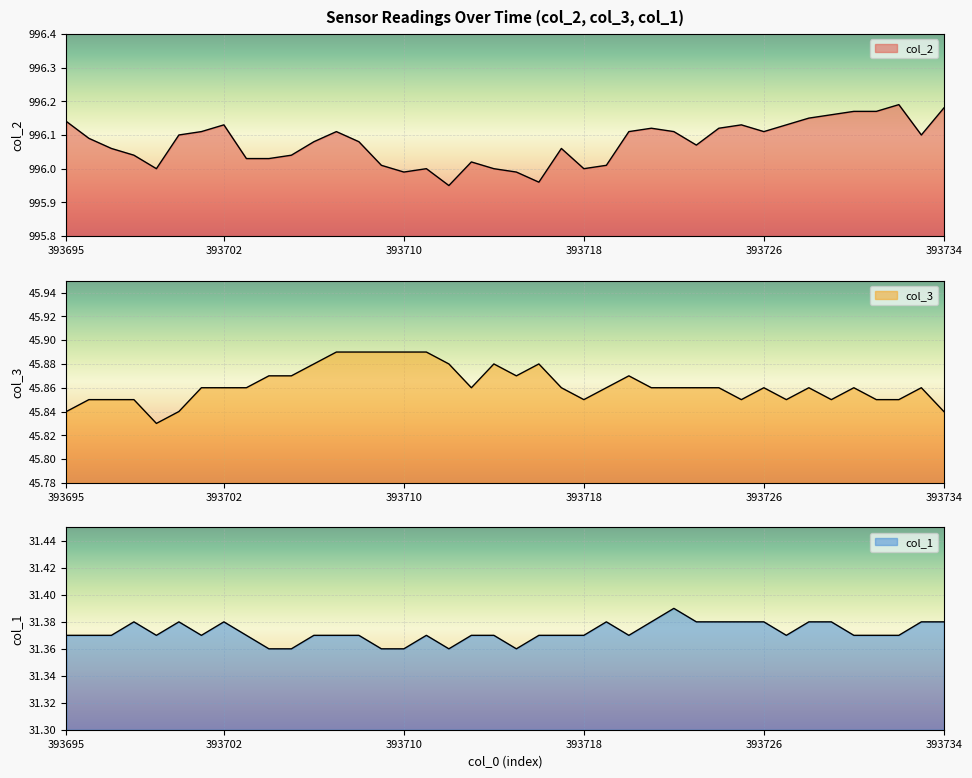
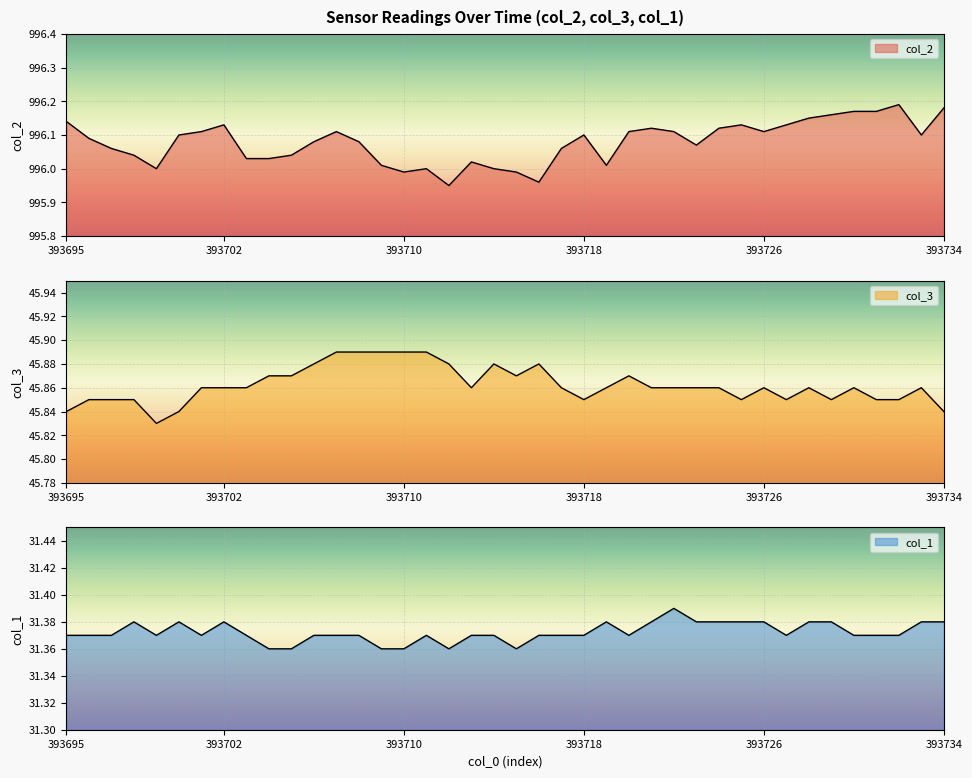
Sensor Readings Over Time (col_2, col_3, col_1), 393718: 996.0 -> 996.1
